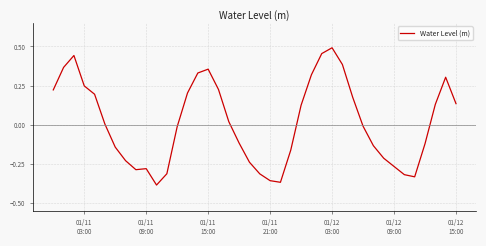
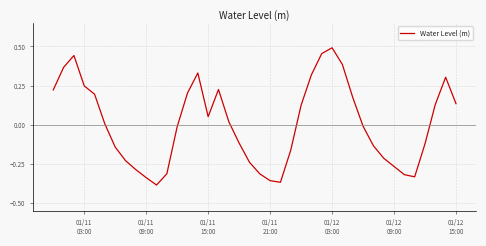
01/11 09:00: -0.28 -> -0.34
01/11 15:00: 0.36 -> 0.05
